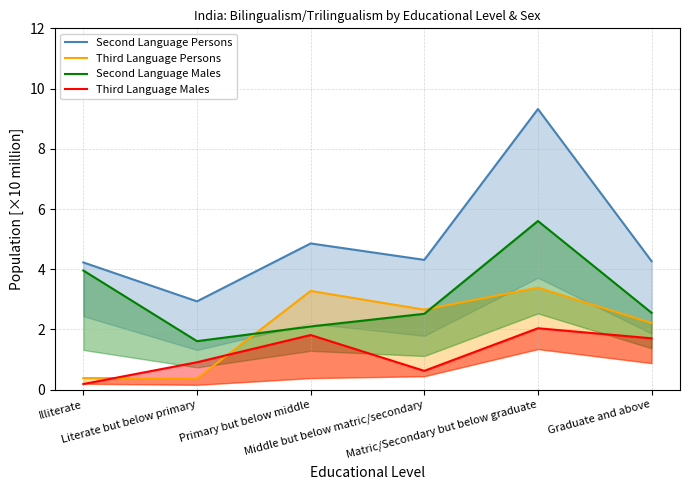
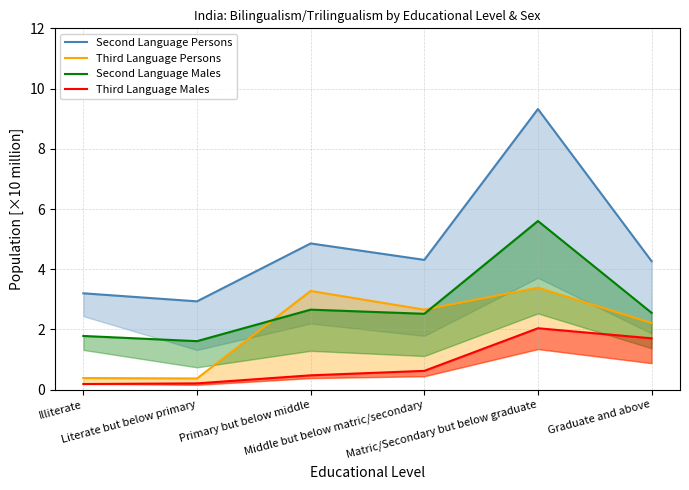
Second Language Persons, Illiterate: 4.2 -> 3.2
Second Language Males, Illiterate: 4.0 -> 1.8
Third Language Males, Literate but below primary: 0.9 -> 0.2
Second Language Males, Primary but below middle: 2.1 -> 2.7
Third Language Males, Primary but below middle: 1.8 -> 0.5
